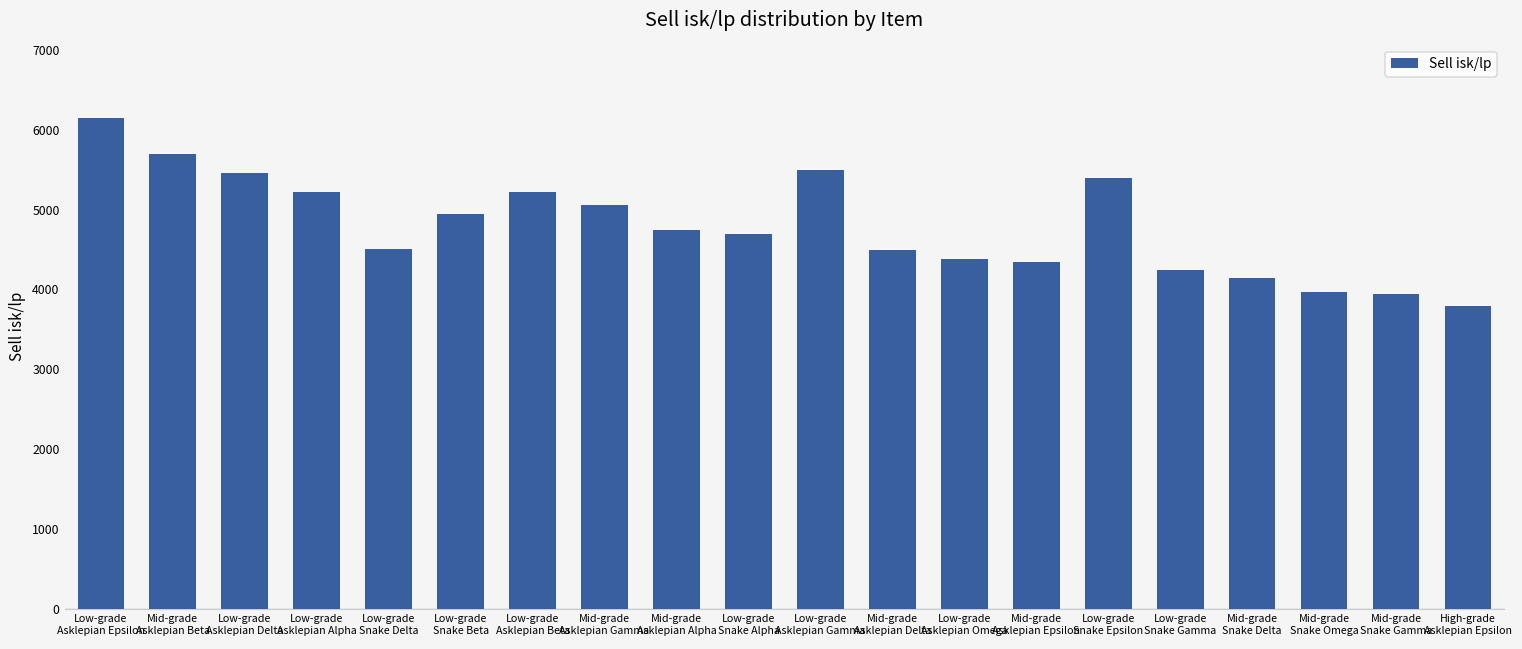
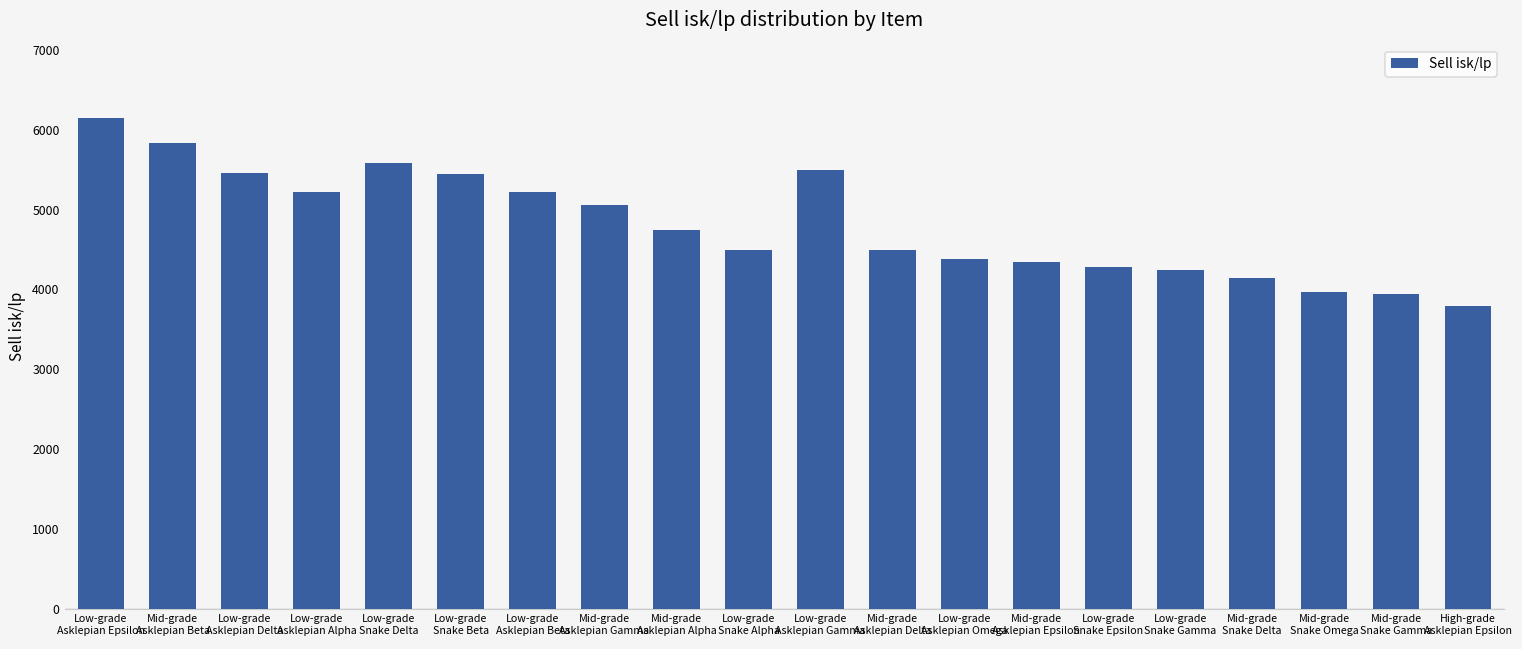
Mid-grade Asklepian Beta: 5700 -> 5800
Low-grade Snake Delta: 4500 -> 5600
Low-grade Snake Beta: 4900 -> 5400
Low-grade Snake Alpha: 4700 -> 4500
Low-grade Snake Epsilon: 5400 -> 4300
